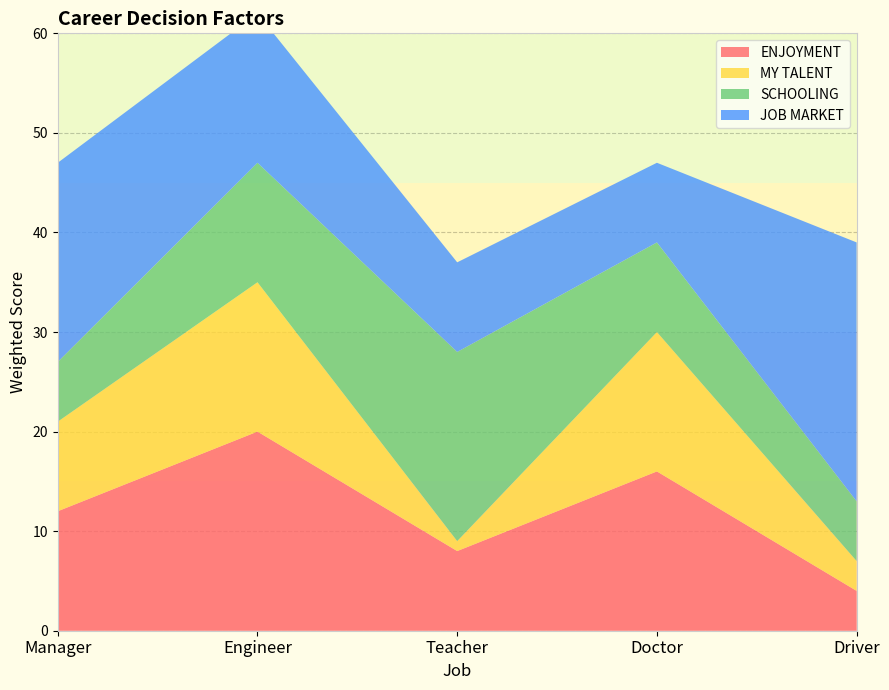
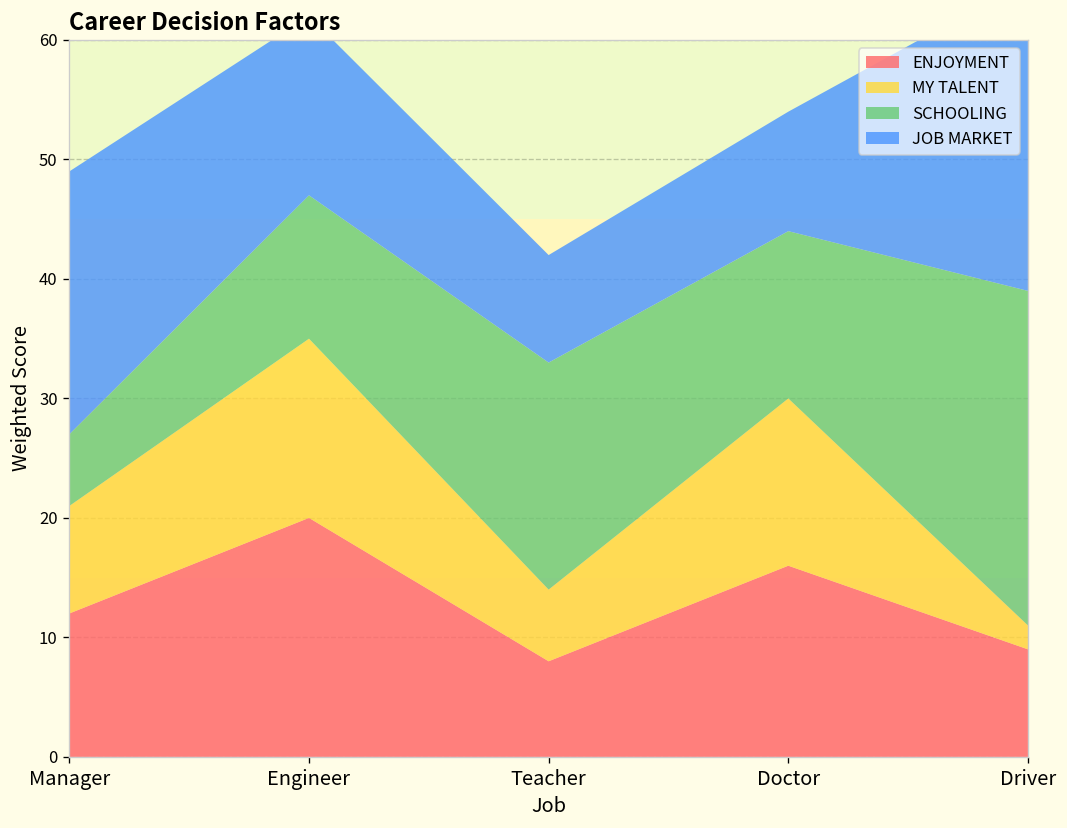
JOB MARKET, Manager: 20 -> 22
MY TALENT, Teacher: 1 -> 6
SCHOOLING, Doctor: 9 -> 14
JOB MARKET, Doctor: 8 -> 10
ENJOYMENT, Driver: 4 -> 9
MY TALENT, Driver: 3 -> 2
SCHOOLING, Driver: 6 -> 28
